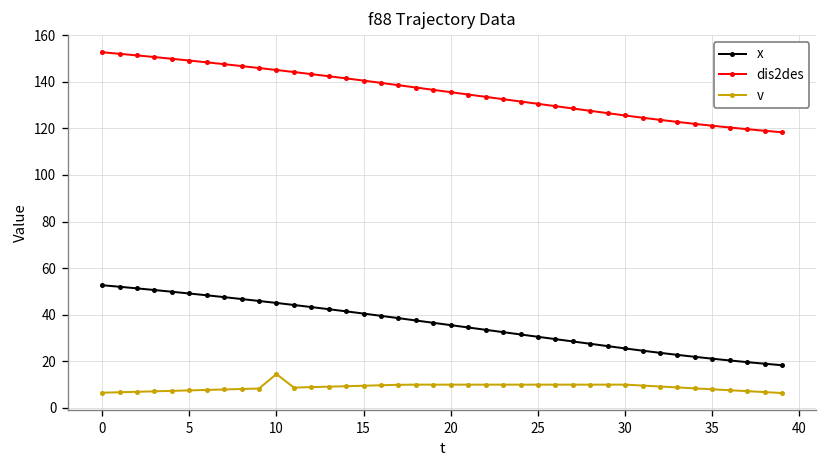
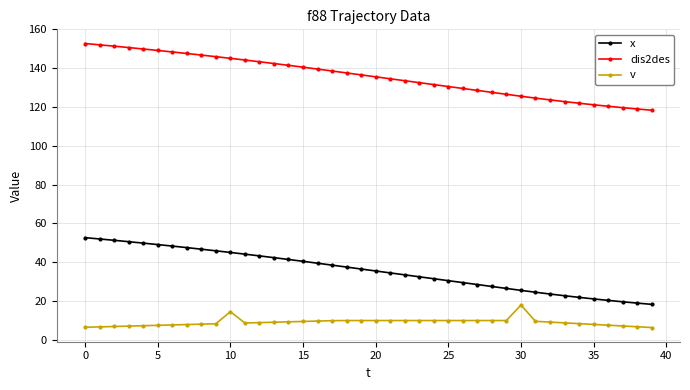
v, 30: 10 -> 18
